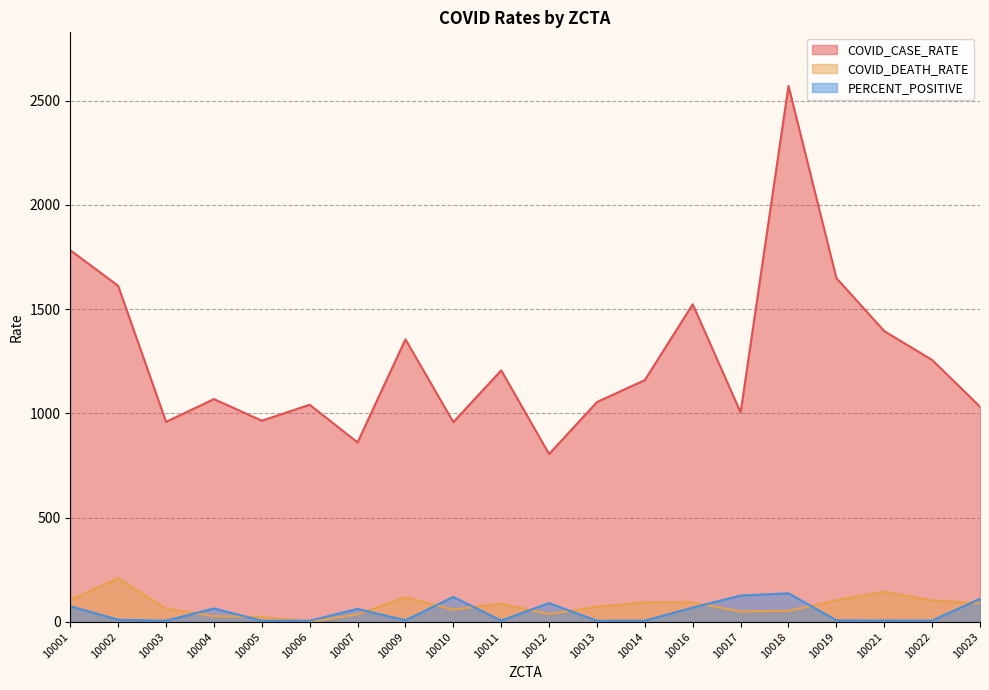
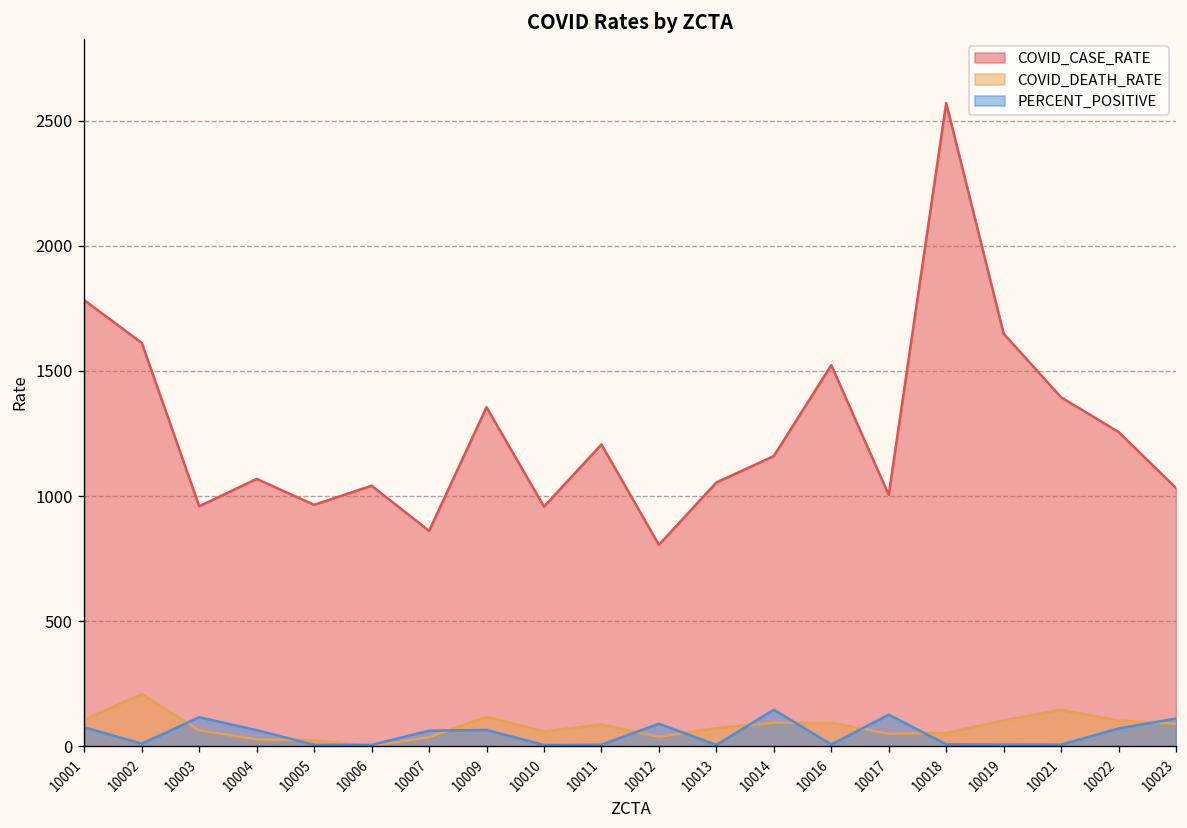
PERCENT_POSITIVE, 10003: 10 -> 120
PERCENT_POSITIVE, 10009: 10 -> 60
PERCENT_POSITIVE, 10010: 120 -> 0
PERCENT_POSITIVE, 10014: 10 -> 150
PERCENT_POSITIVE, 10016: 70 -> 10
PERCENT_POSITIVE, 10018: 140 -> 10
PERCENT_POSITIVE, 10022: 10 -> 70
